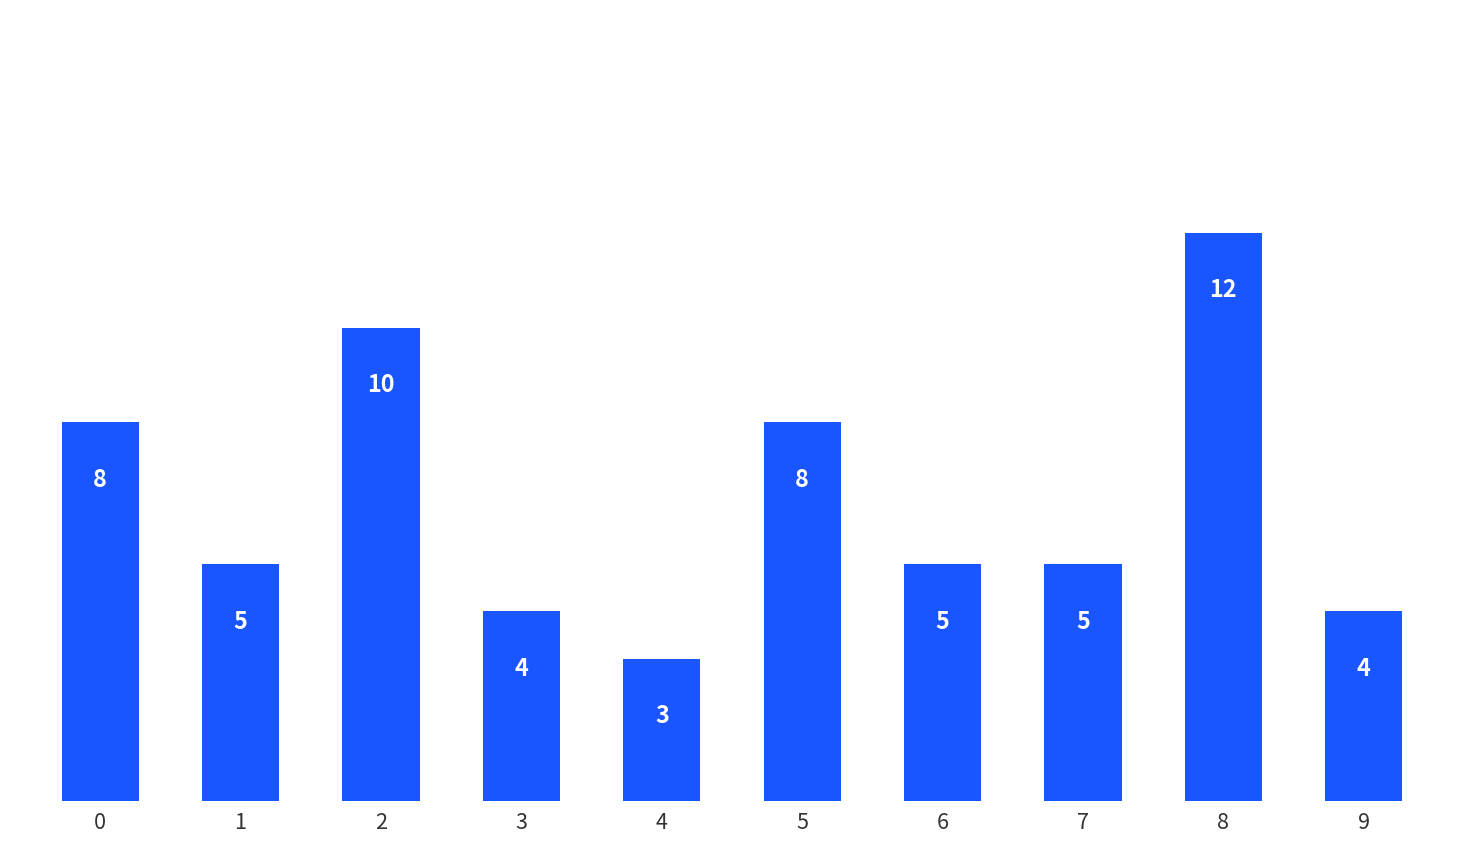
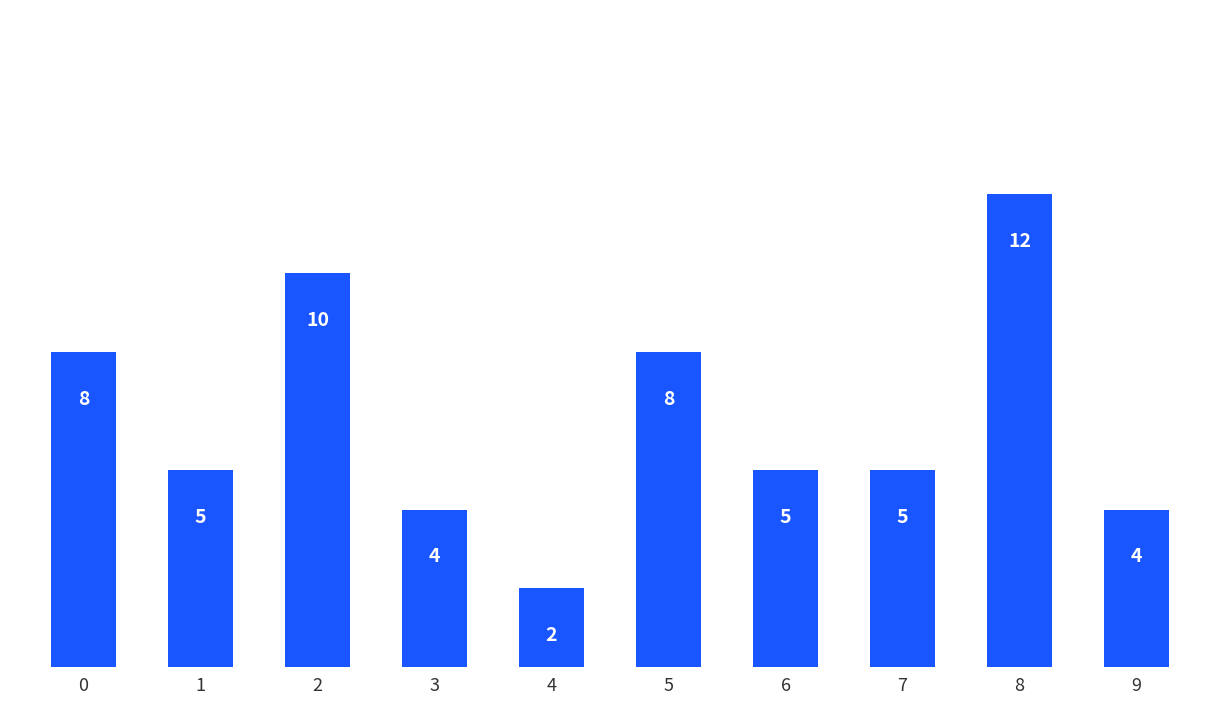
4: 3 -> 2
